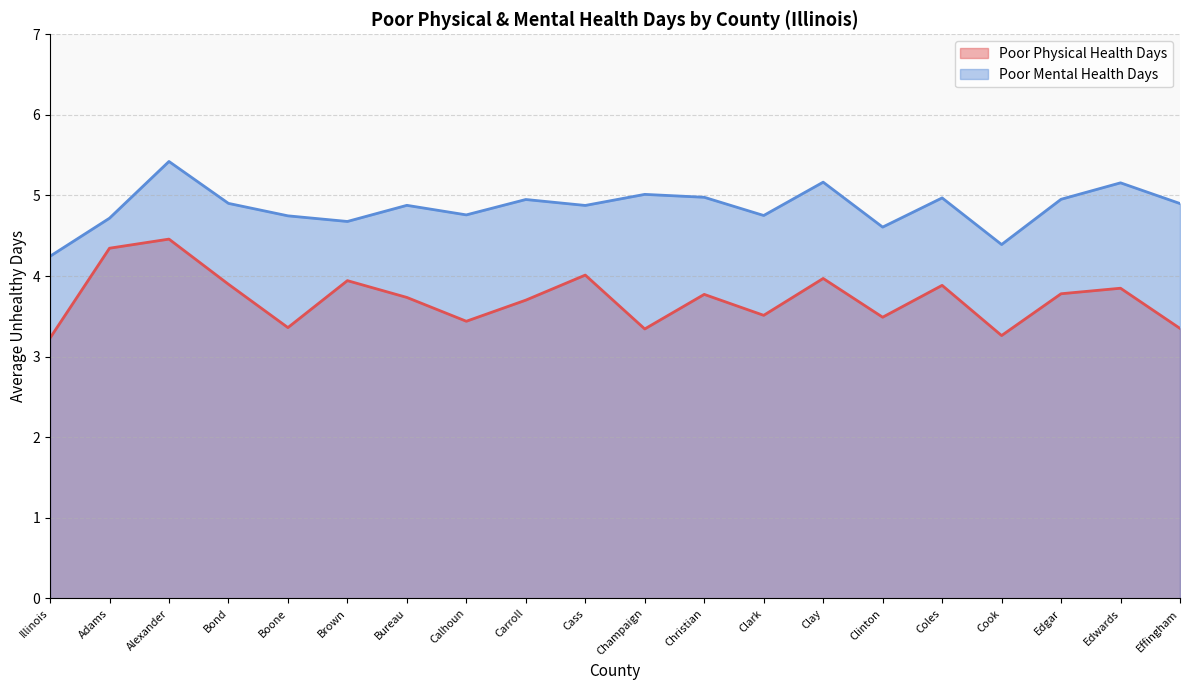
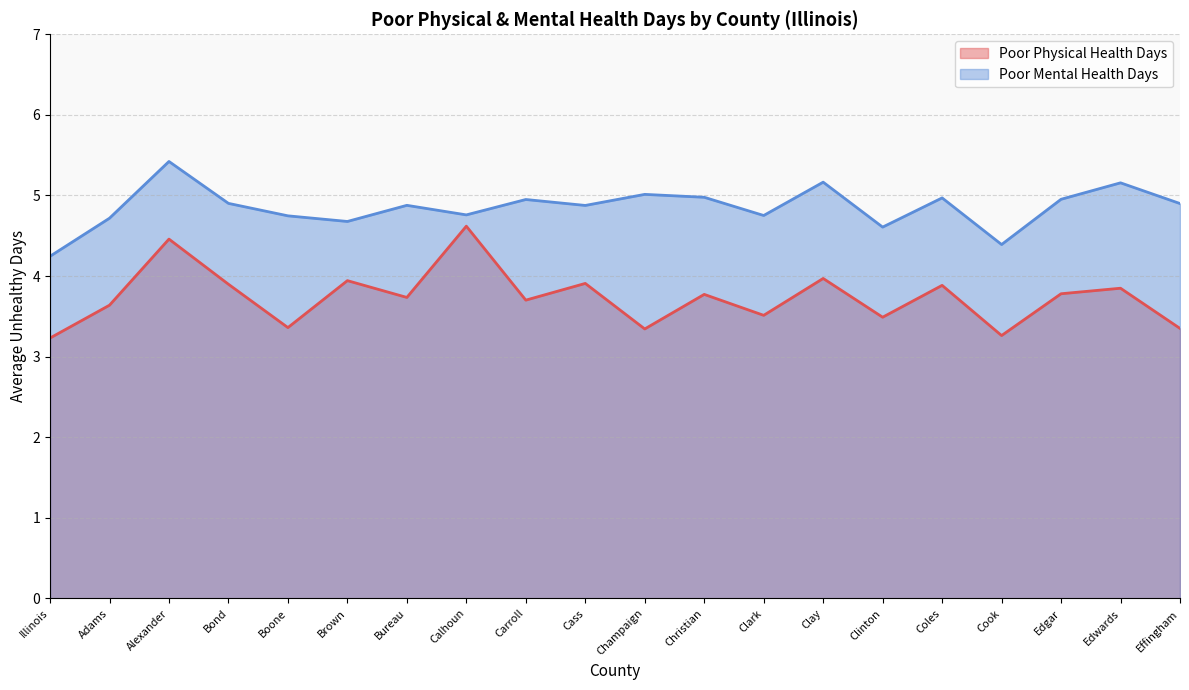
Poor Physical Health Days, Adams: 4.3 -> 3.6
Poor Physical Health Days, Calhoun: 3.4 -> 4.6
Poor Physical Health Days, Cass: 4.0 -> 3.9
